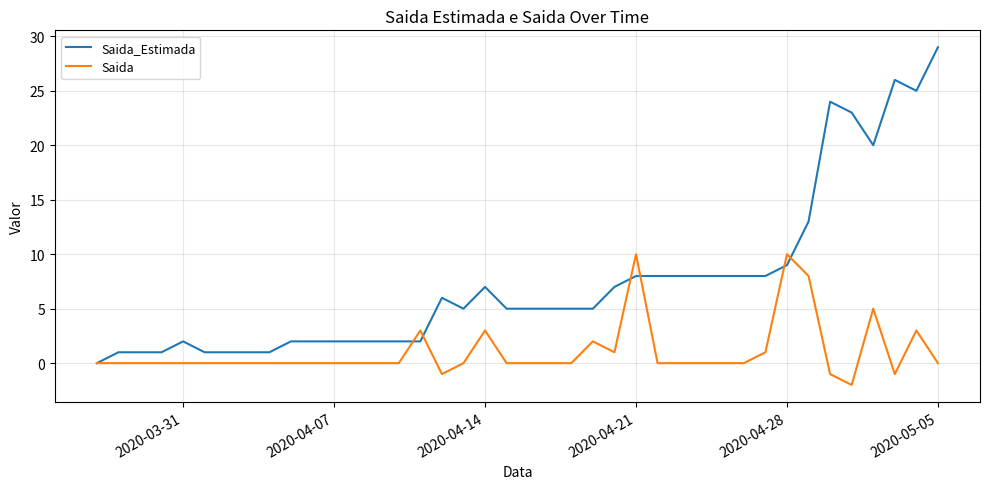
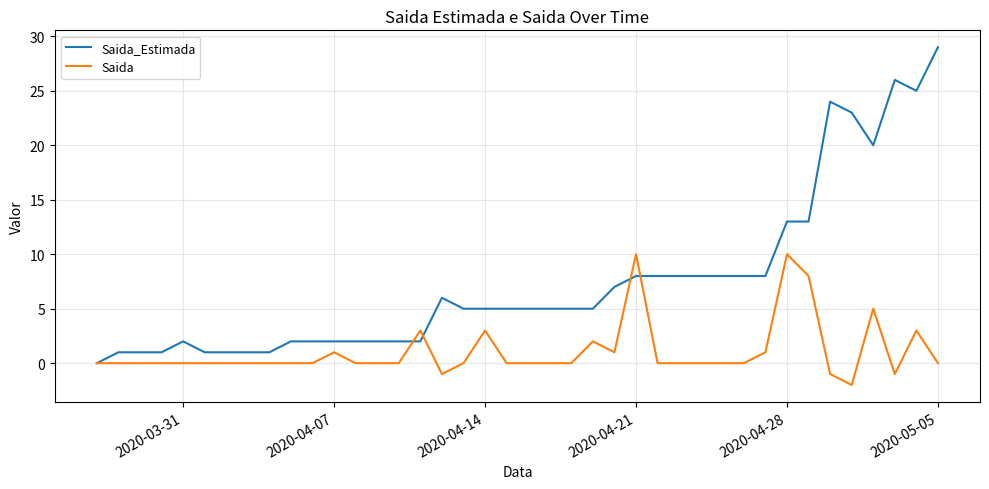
Saida, 2020-04-07: 0 -> 1
Saida_Estimada, 2020-04-14: 7 -> 5
Saida_Estimada, 2020-04-28: 9 -> 13
